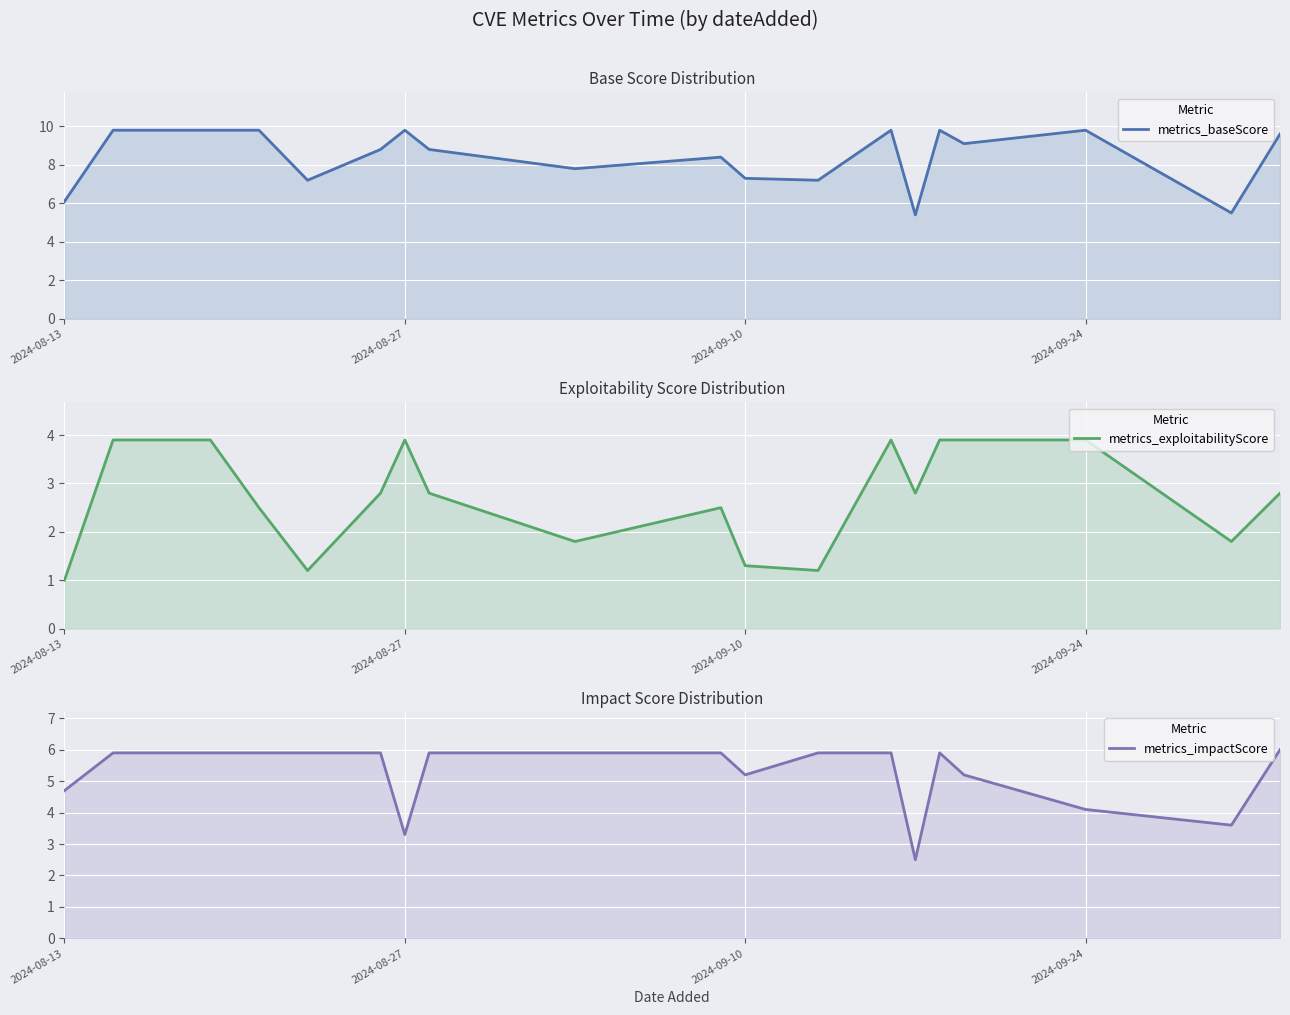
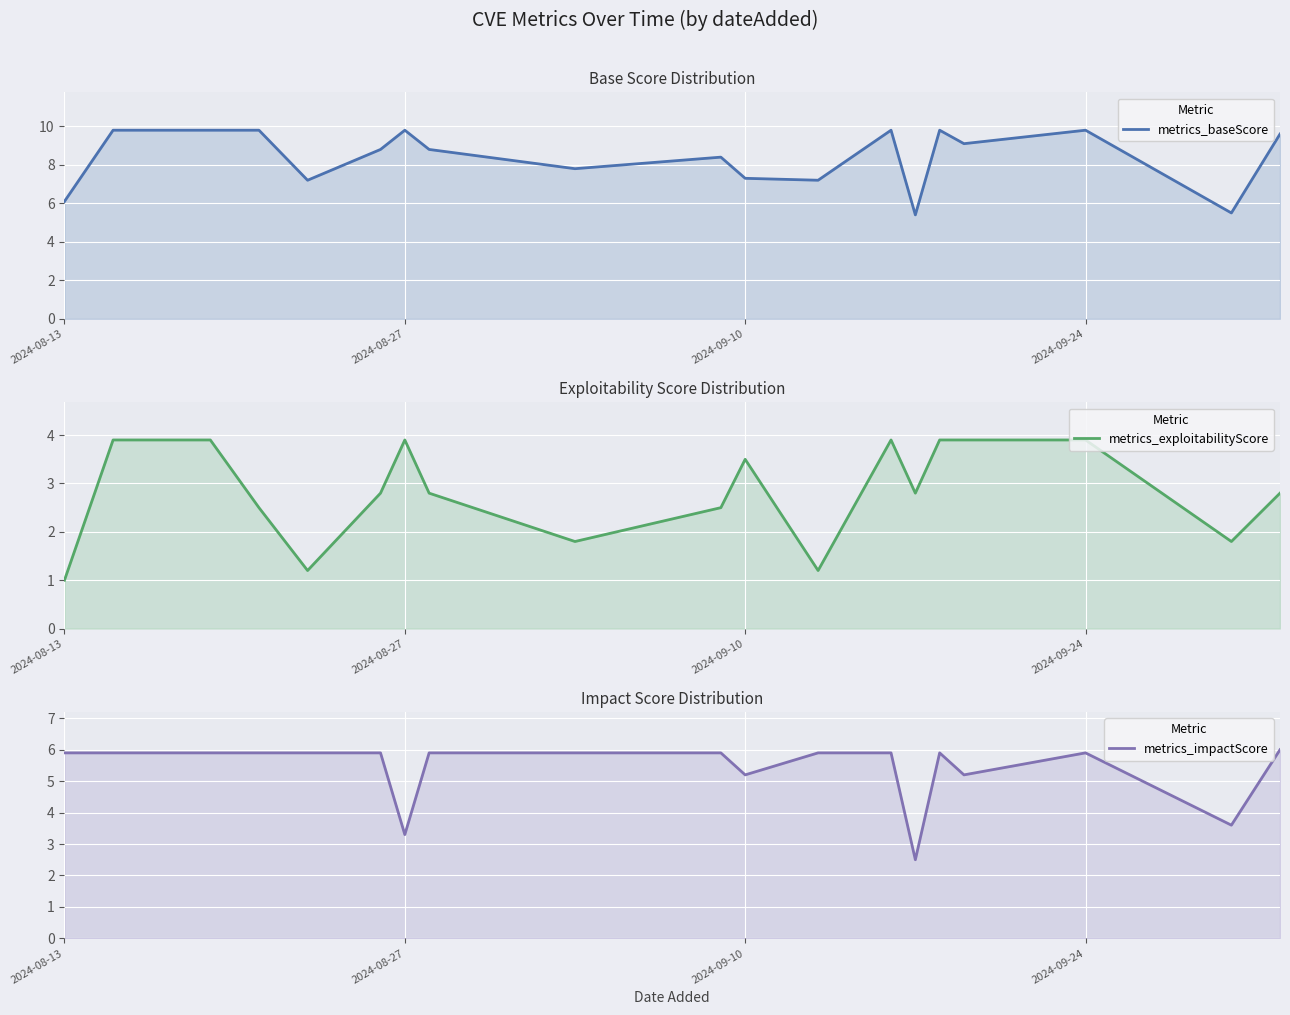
Exploitability Score Distribution, 2024-09-10: 1.3 -> 3.5
Impact Score Distribution, 2024-08-13: 4.7 -> 5.9
Impact Score Distribution, 2024-09-24: 4.1 -> 5.9
